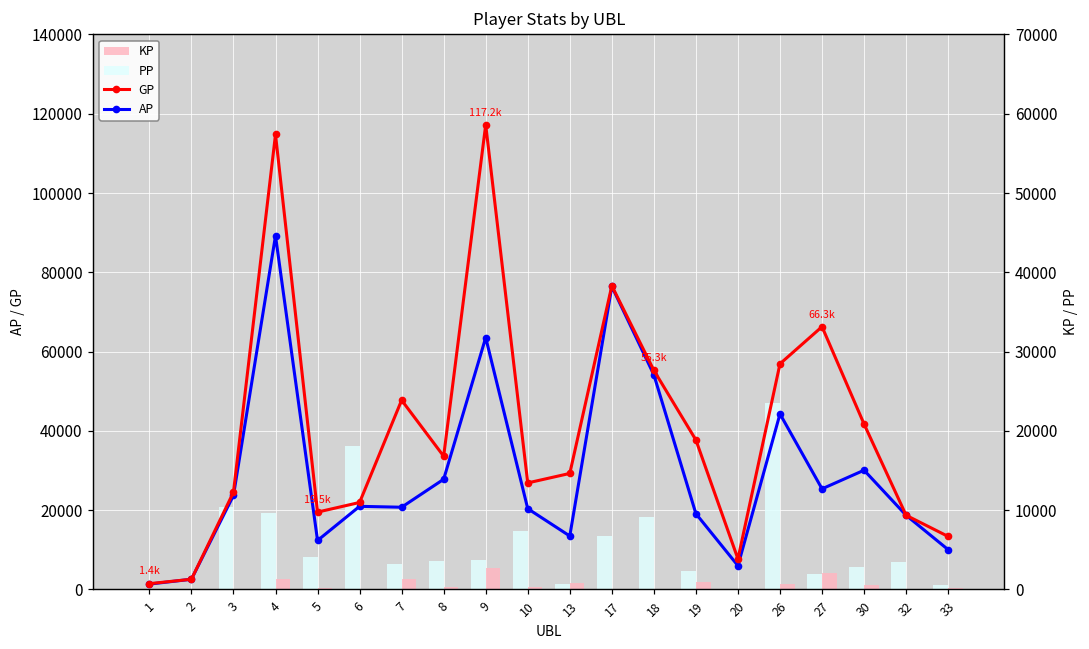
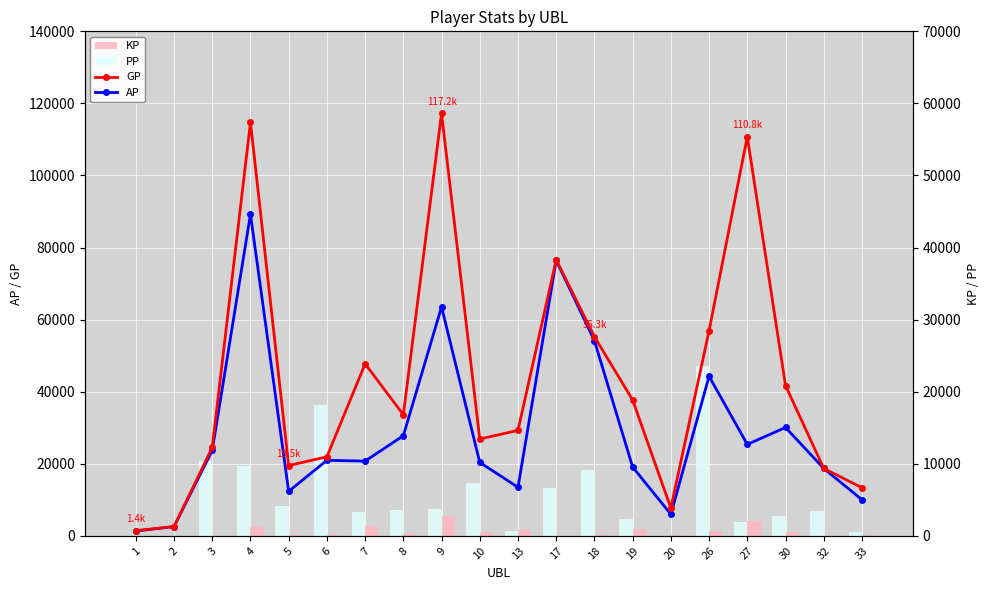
GP, 27: 66.3k -> 110.8k
